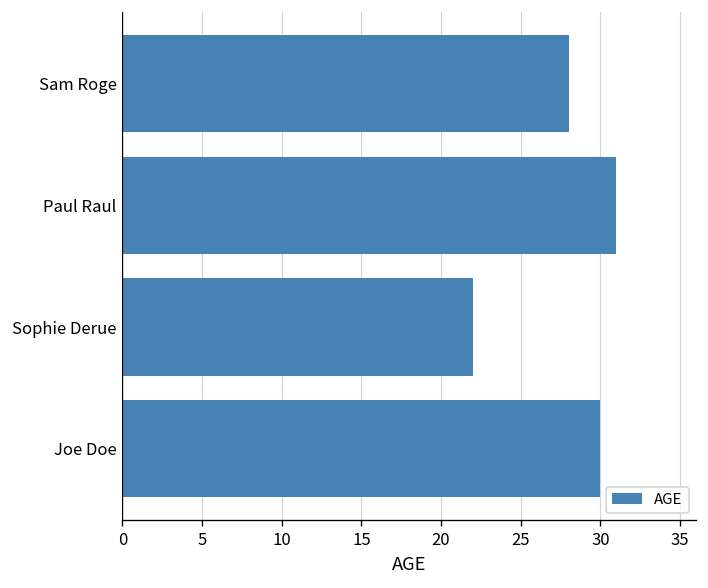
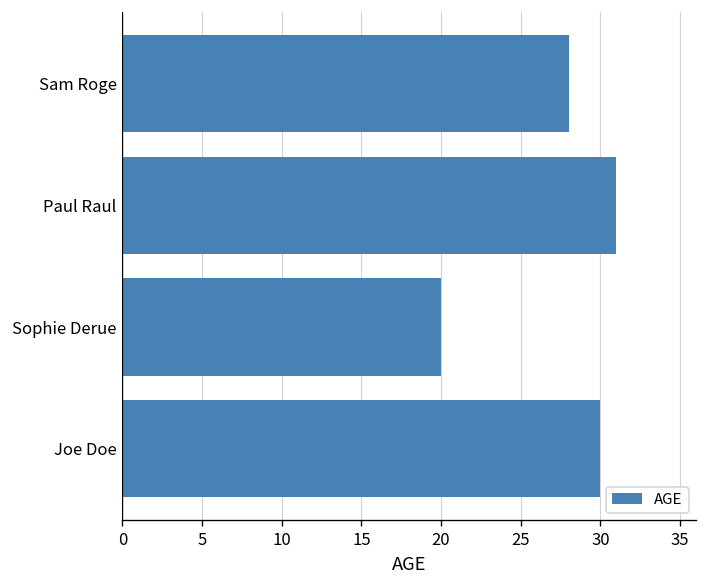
Sophie Derue: 22 -> 20
